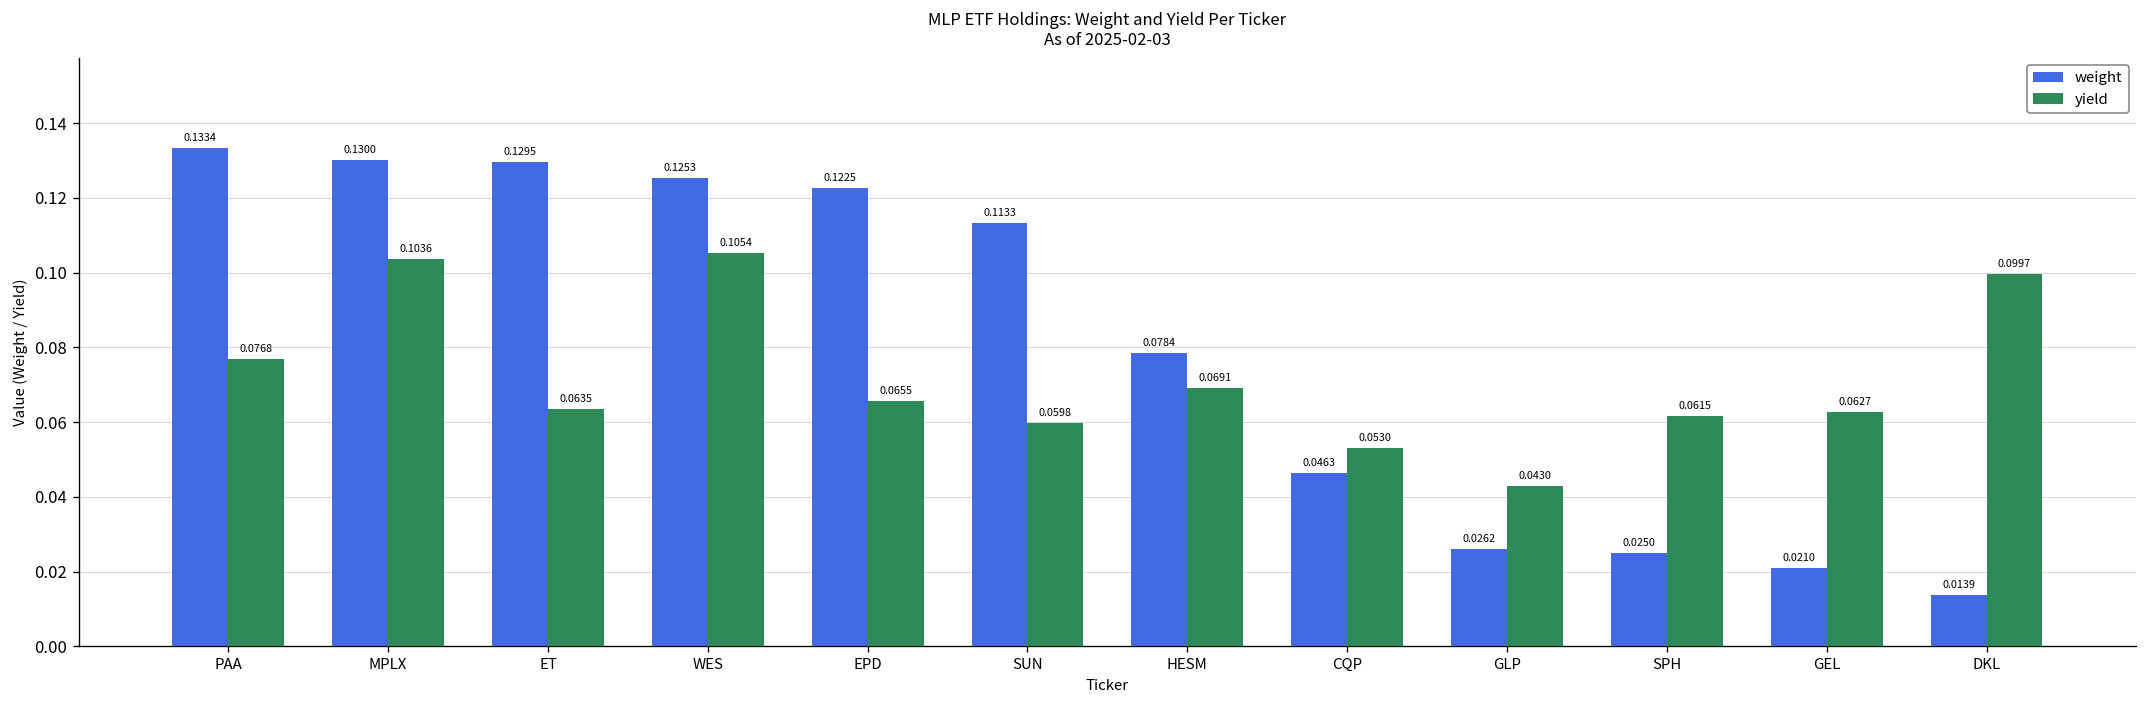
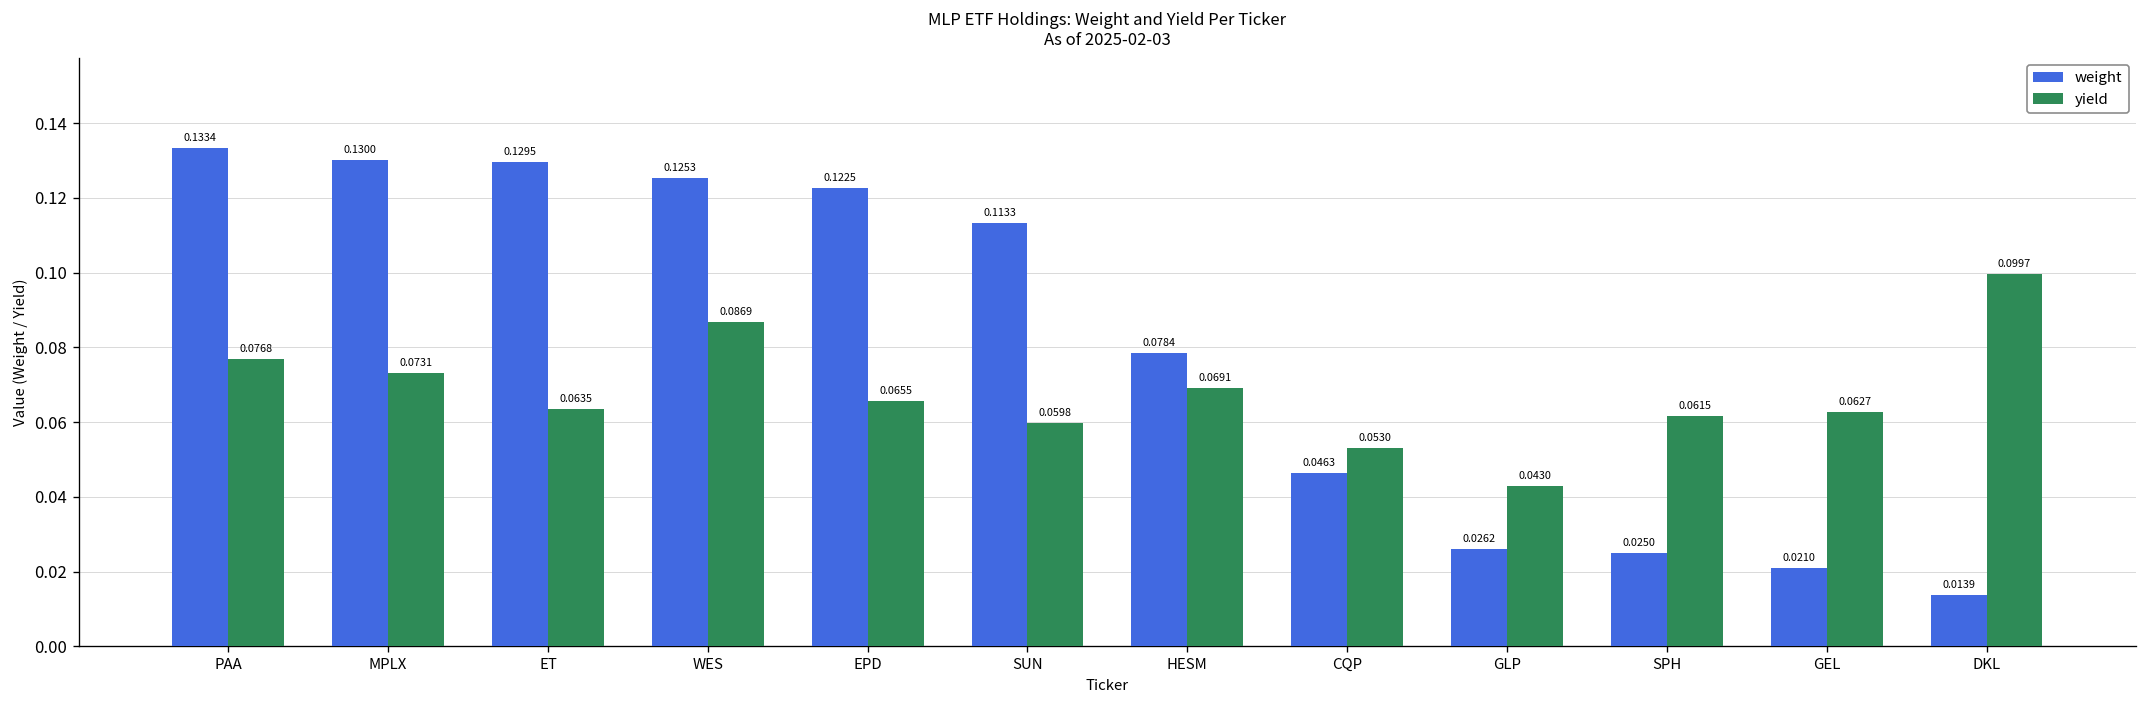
yield, MPLX: 0.1036 -> 0.0731
yield, WES: 0.1054 -> 0.0869
